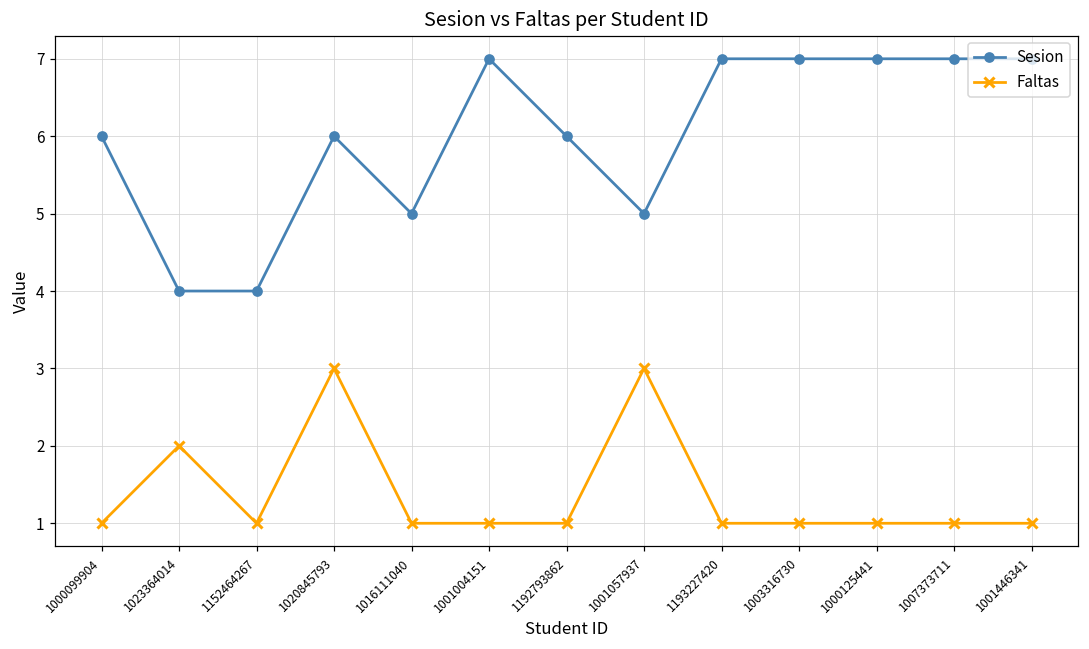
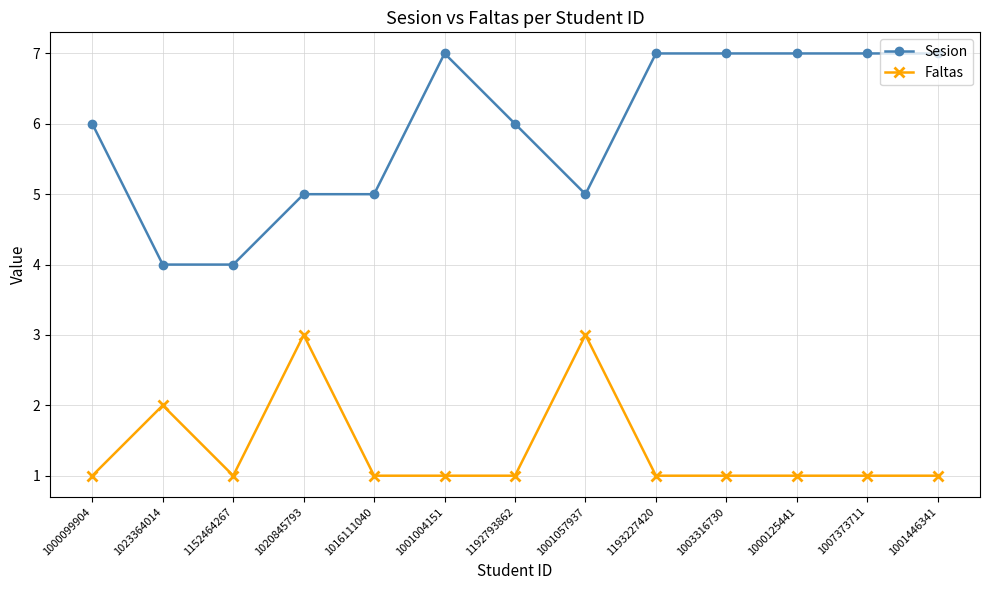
Sesion, 1020845793: 6 -> 5
